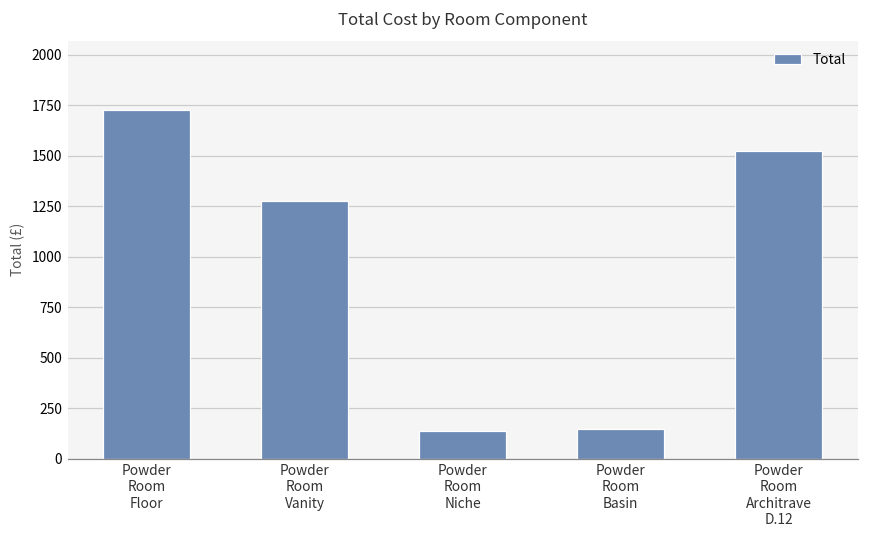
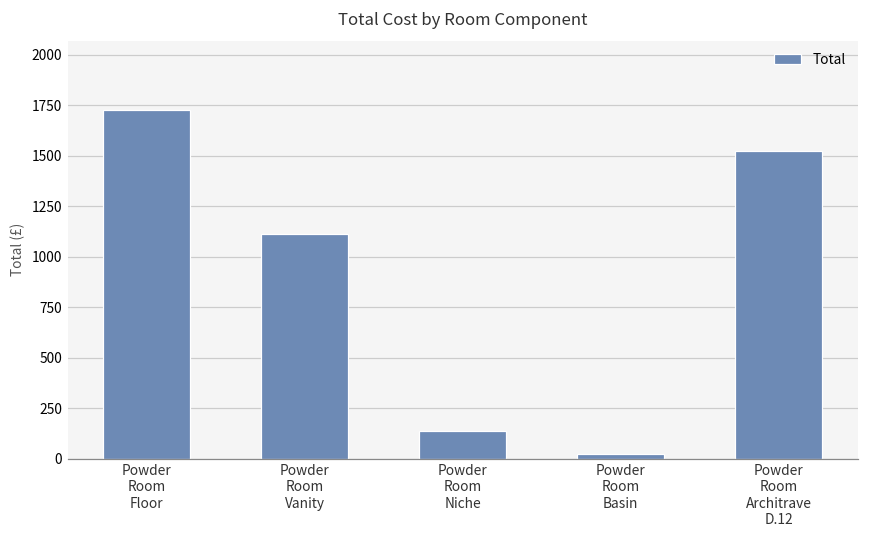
Powder Room Vanity: 1280 -> 1110
Powder Room Basin: 150 -> 20
